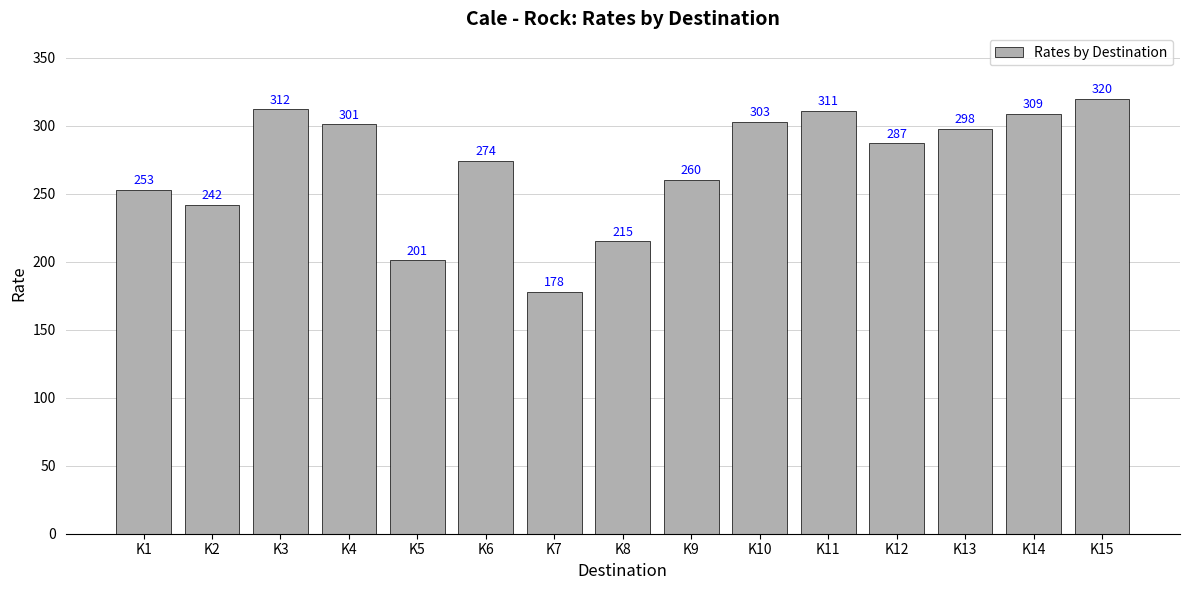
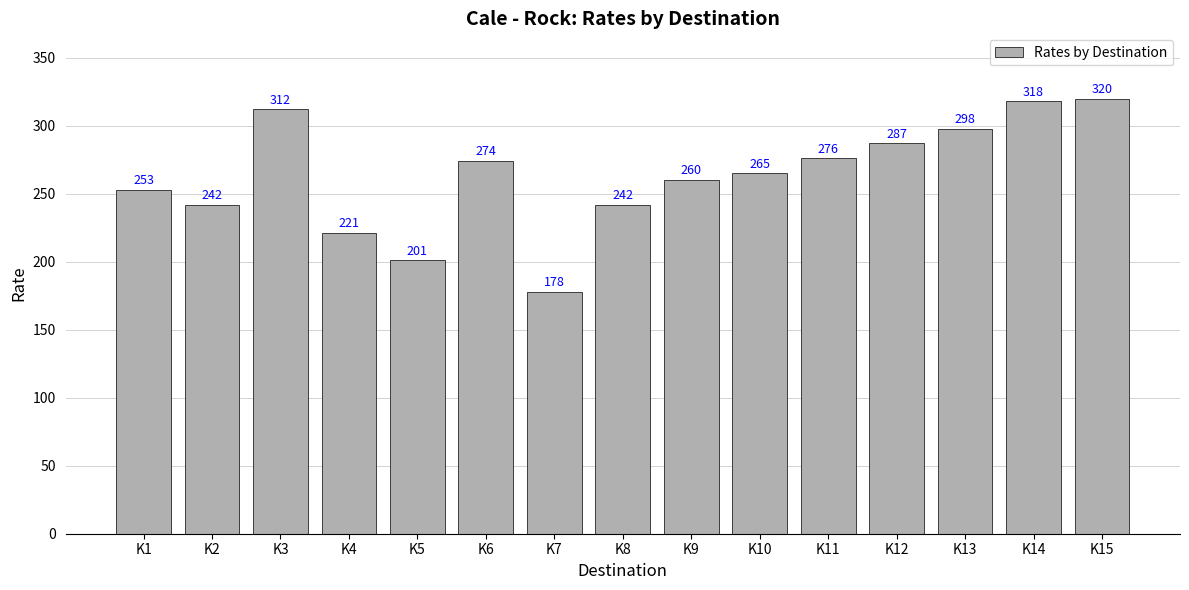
K4: 301 -> 221
K8: 215 -> 242
K10: 303 -> 265
K11: 311 -> 276
K14: 309 -> 318
